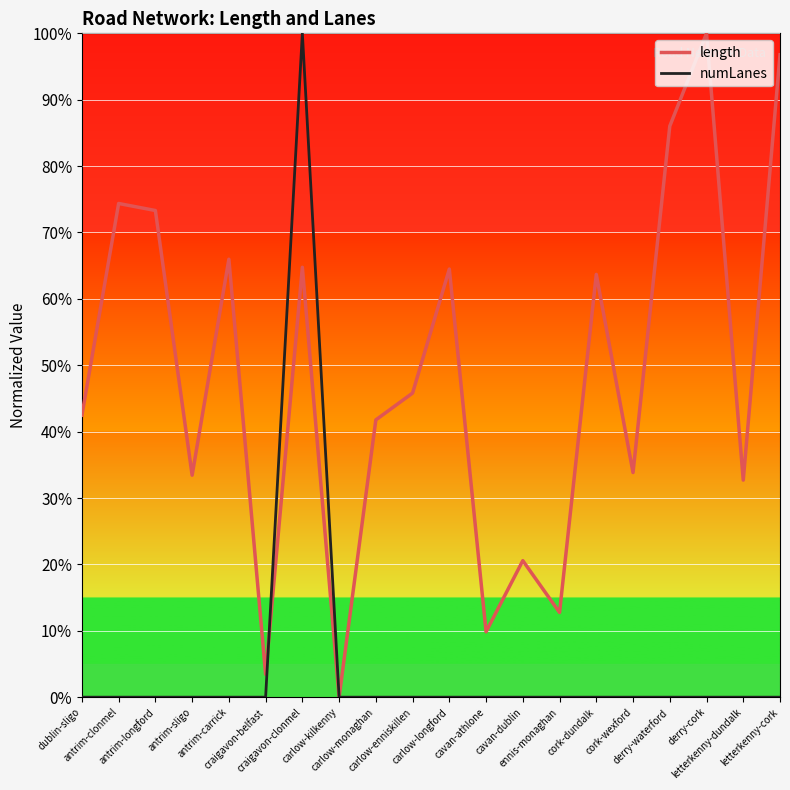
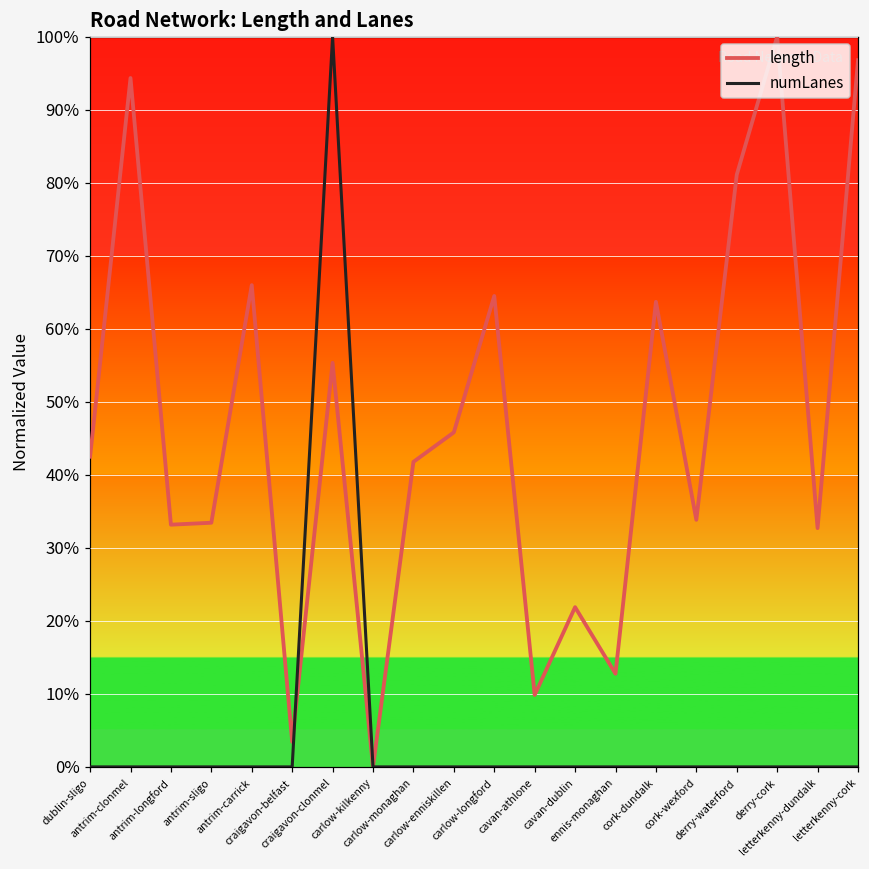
length, antrim-clonmel: 74% -> 94%
length, antrim-longford: 73% -> 33%
length, craigavon-clonmel: 65% -> 55%
length, cavan-dublin: 21% -> 22%
length, derry-waterford: 86% -> 81%
